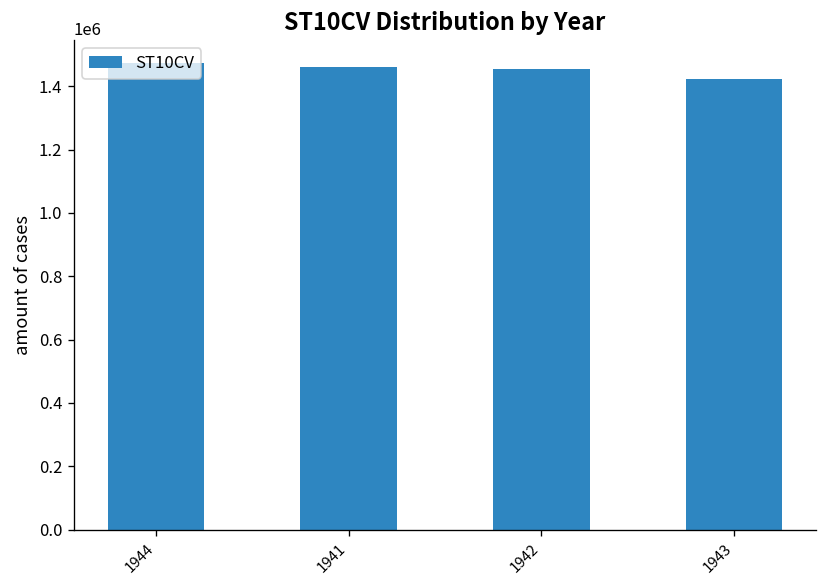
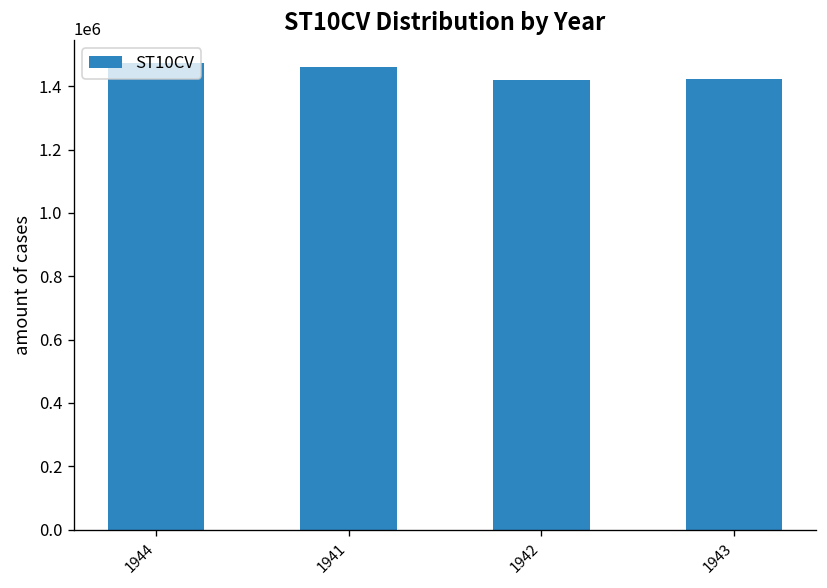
1942: 1460000 -> 1420000
